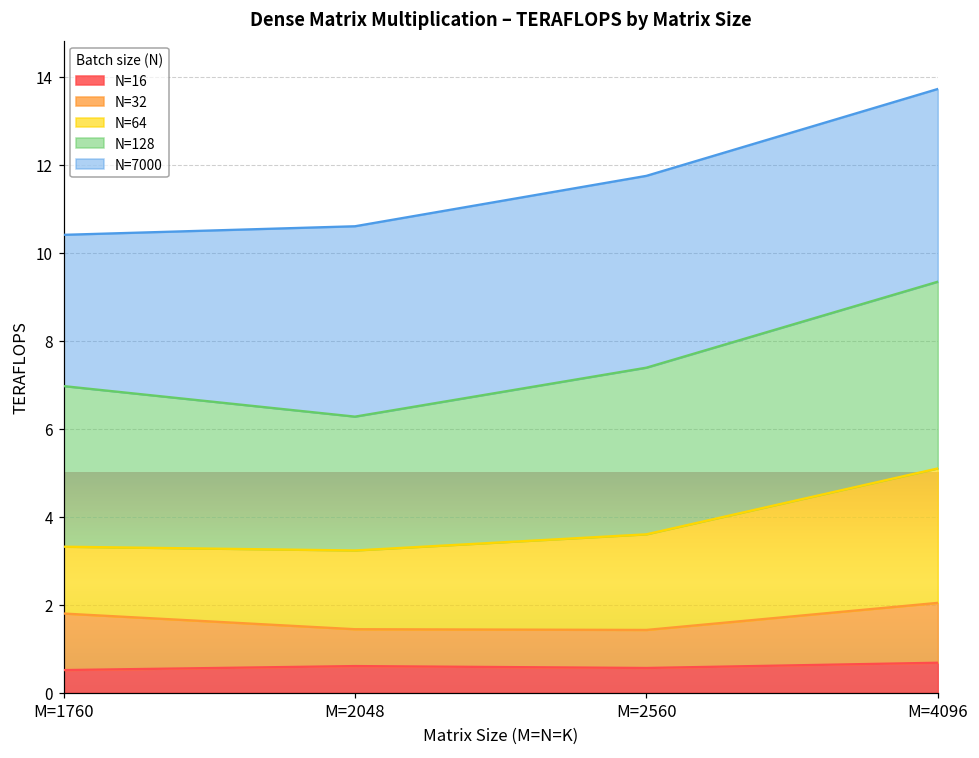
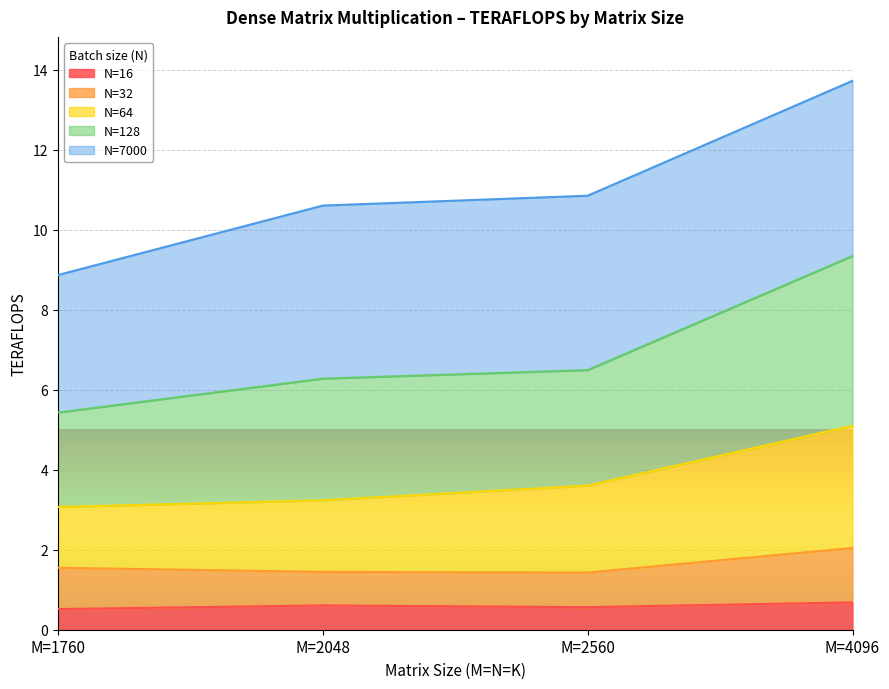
N=32, M=1760: 1.3 -> 1.0
N=128, M=1760: 3.7 -> 2.4
N=128, M=2560: 3.8 -> 2.9
